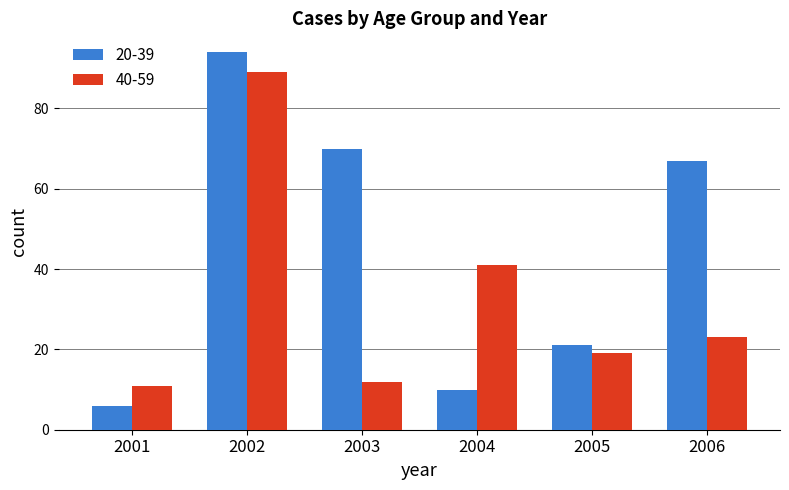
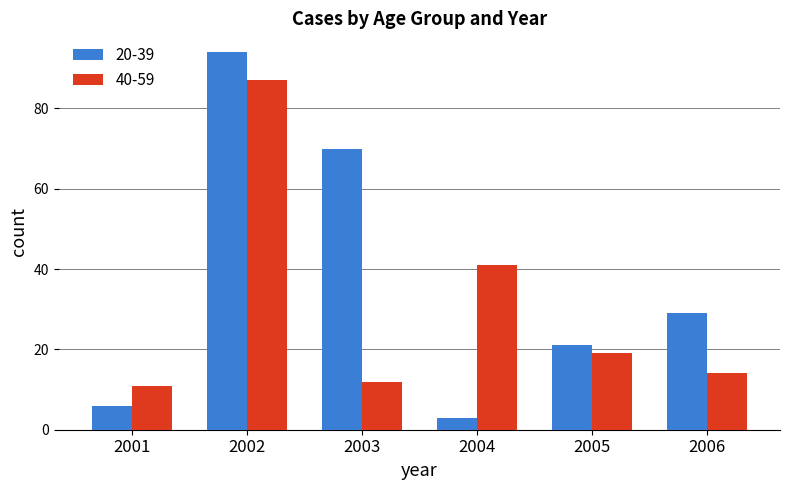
40-59, 2002: 89 -> 87
20-39, 2004: 10 -> 3
20-39, 2006: 67 -> 29
40-59, 2006: 23 -> 14
